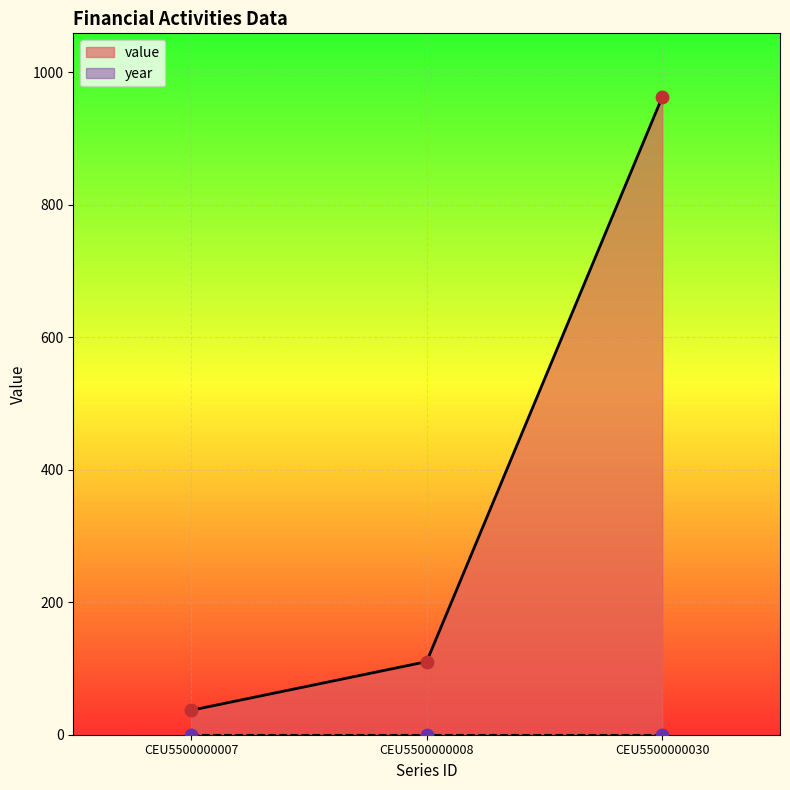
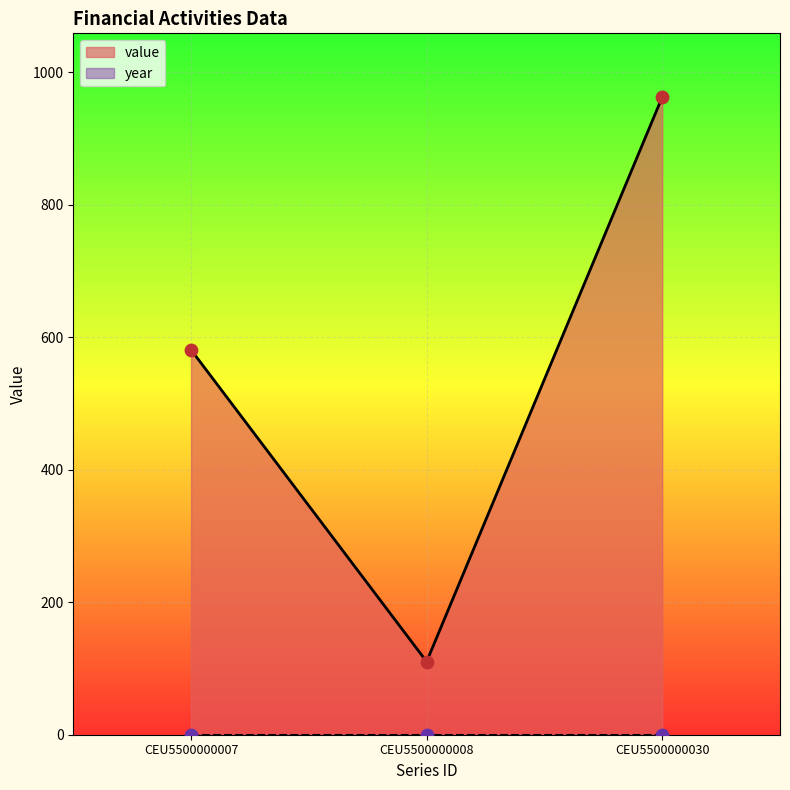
value, CEU5500000007: 40 -> 580
